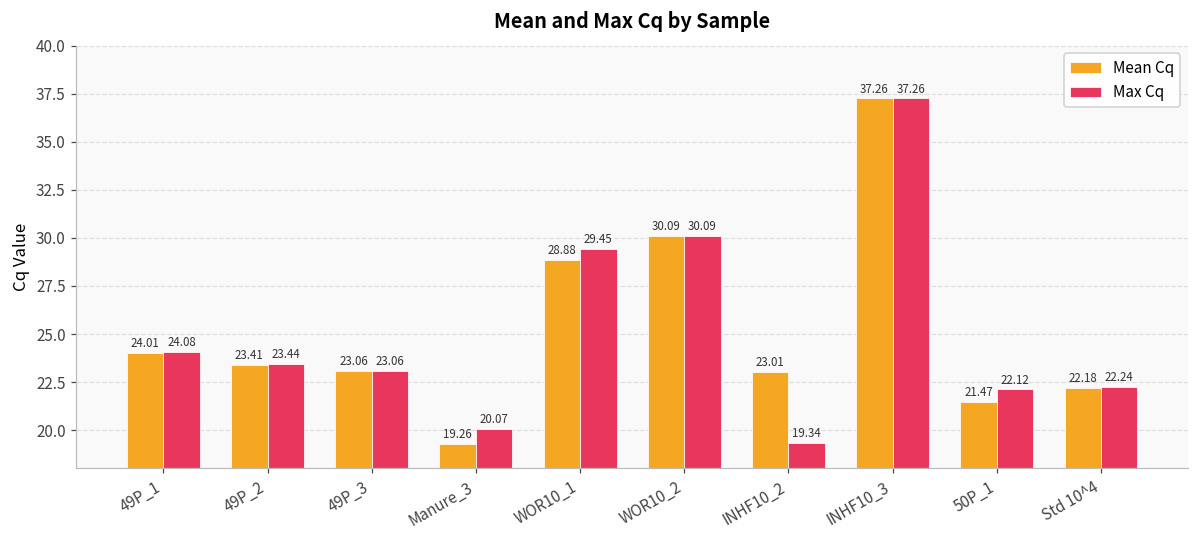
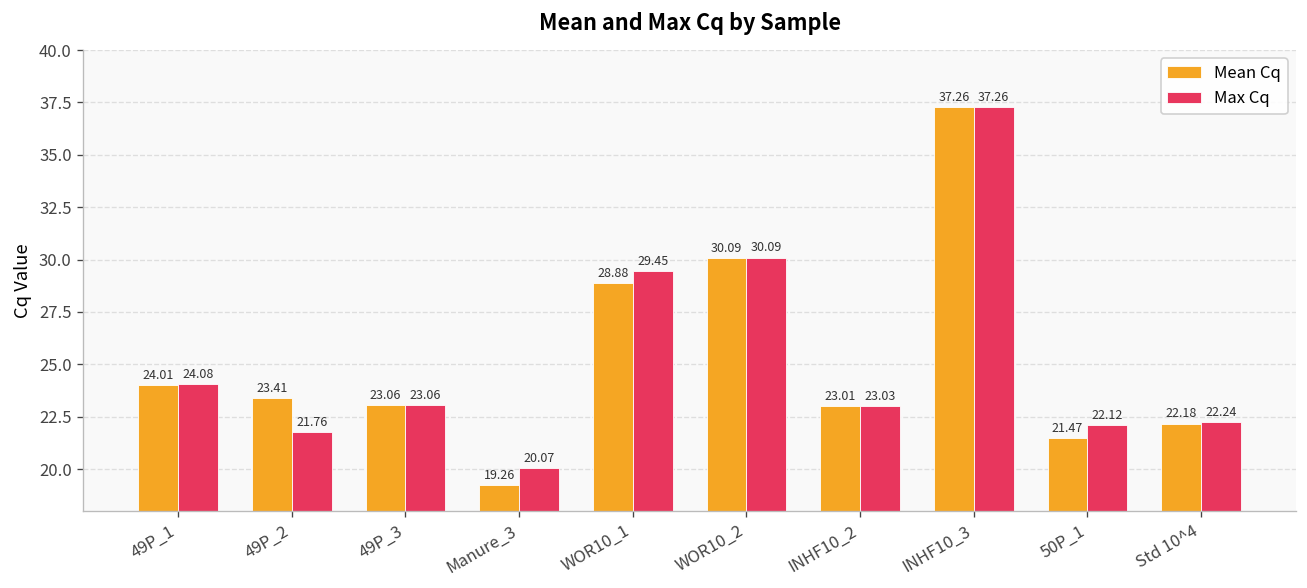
Max Cq, 49P_2: 23.44 -> 21.76
Max Cq, INHF10_2: 19.34 -> 23.03
